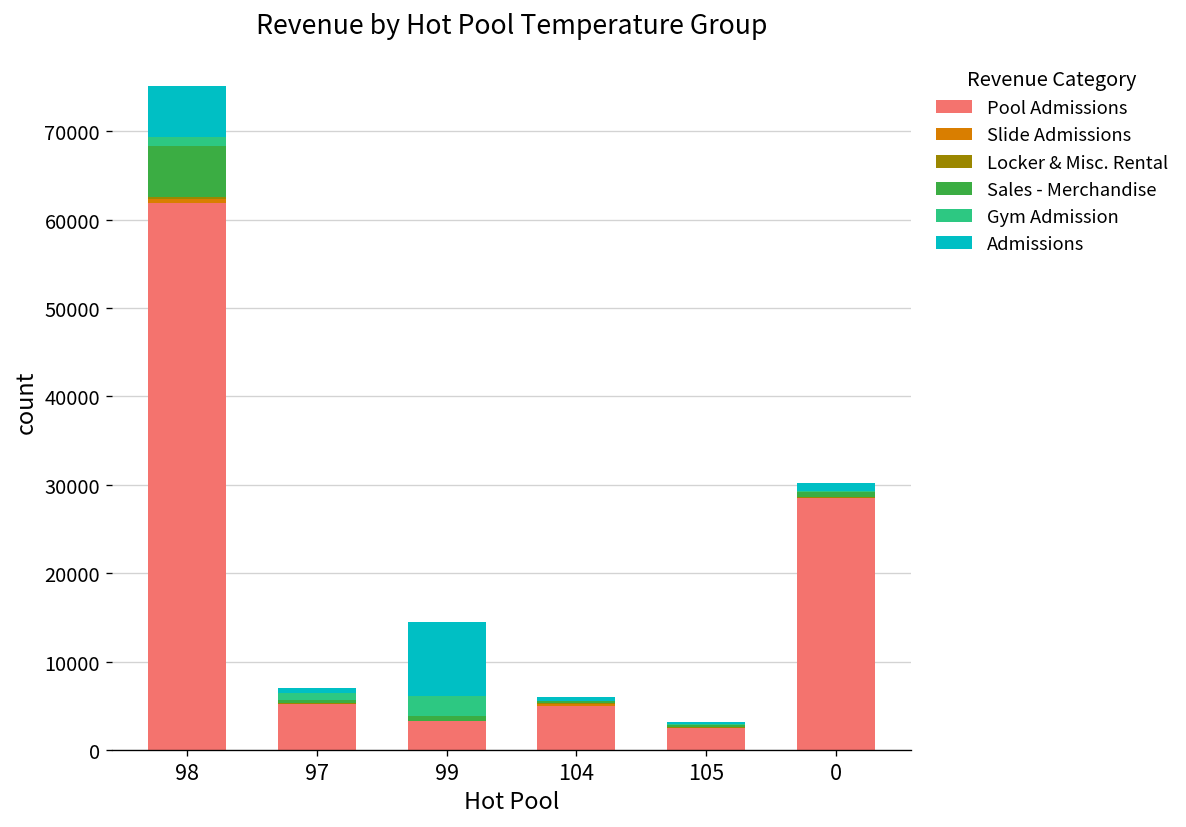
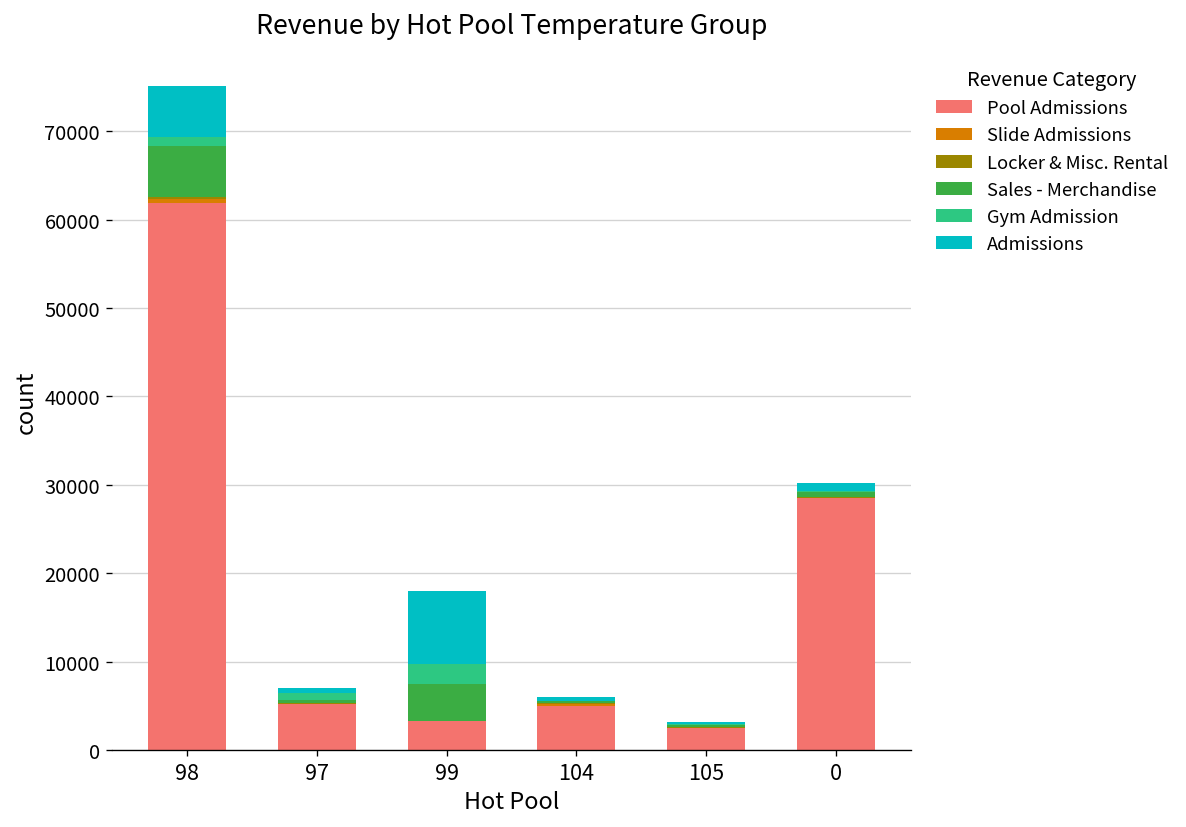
Sales - Merchandise, 99: 1000 -> 4000
